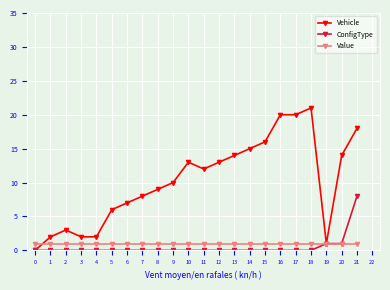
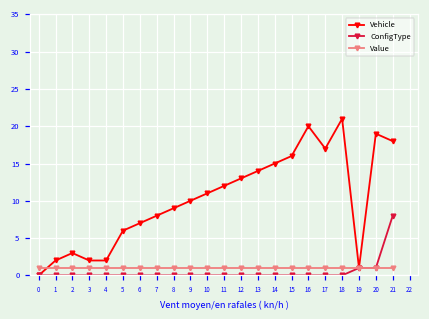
Vehicle, 10: 13 -> 11
Vehicle, 17: 20 -> 17
Vehicle, 20: 14 -> 19
